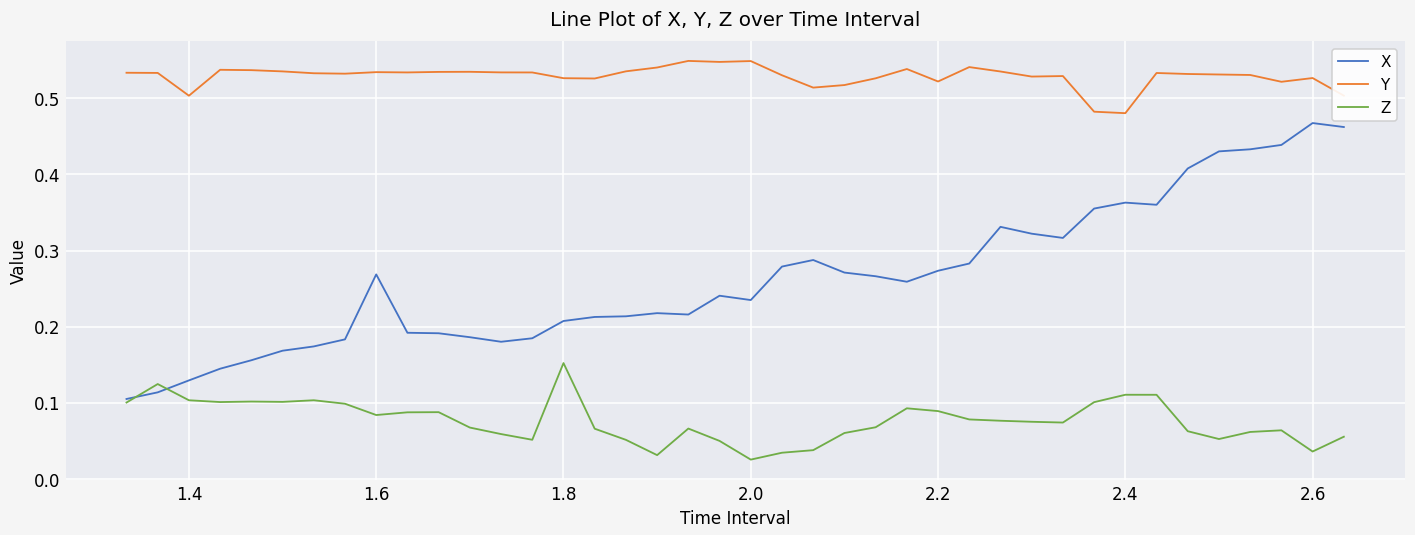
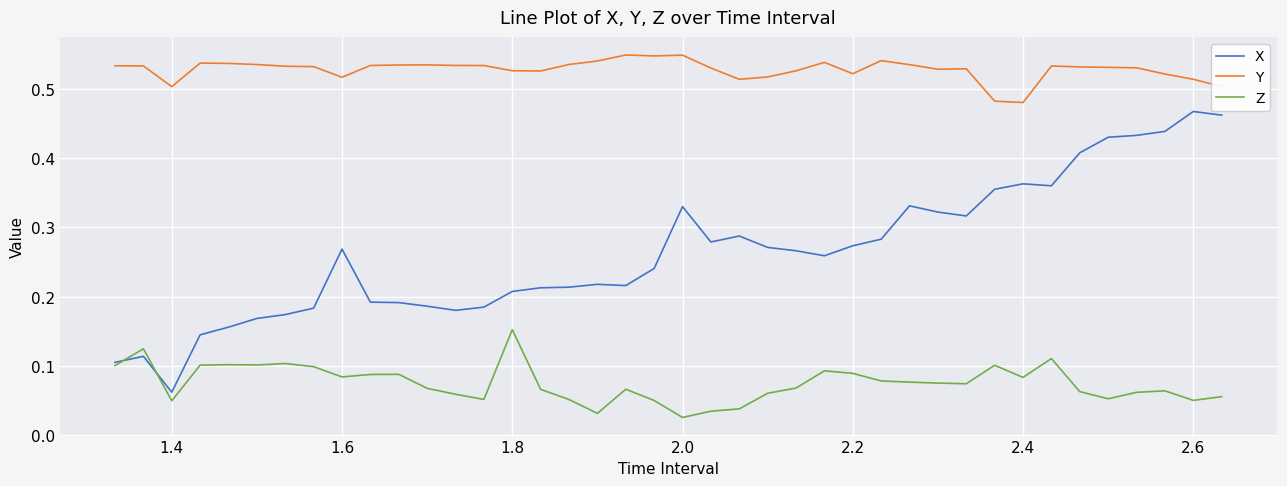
X, 1.4: 0.13 -> 0.06
Z, 1.4: 0.10 -> 0.05
Y, 1.6: 0.53 -> 0.52
X, 2.0: 0.23 -> 0.33
Z, 2.4: 0.11 -> 0.08
Y, 2.6: 0.53 -> 0.51
Z, 2.6: 0.04 -> 0.05
